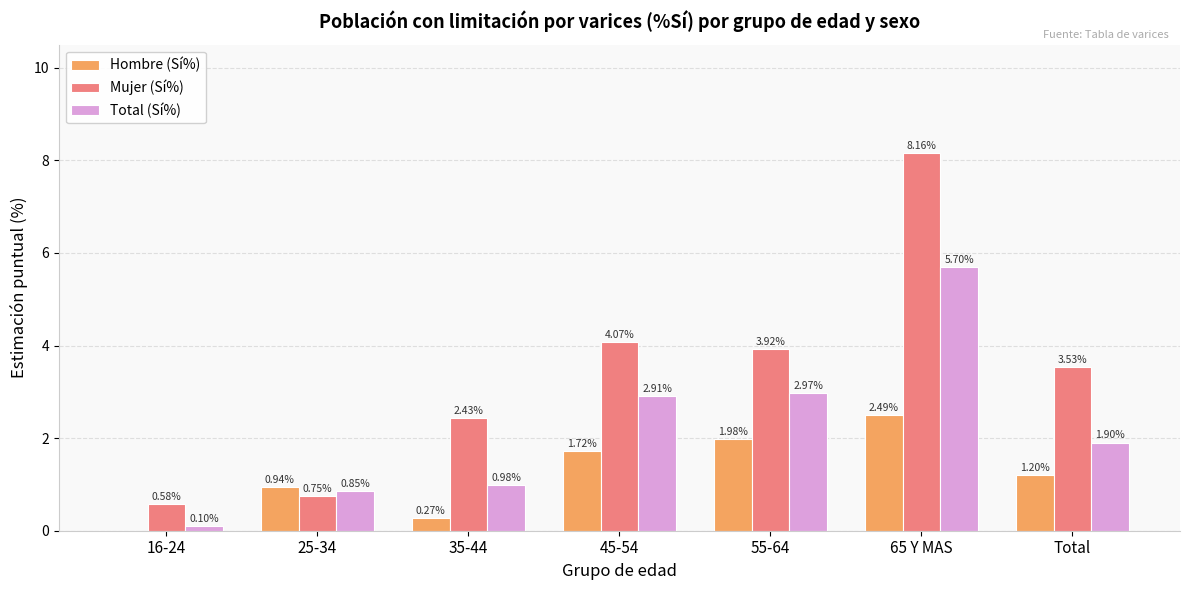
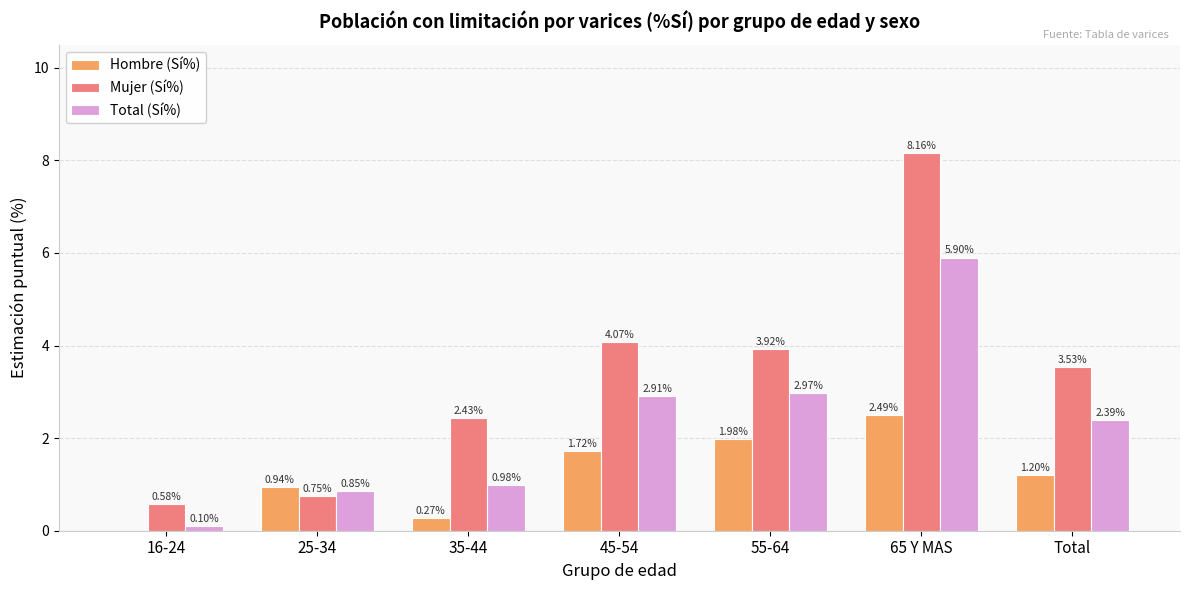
Total (Sí%), 65 Y MAS: 5.70% -> 5.90%
Total (Sí%), Total: 1.90% -> 2.39%
